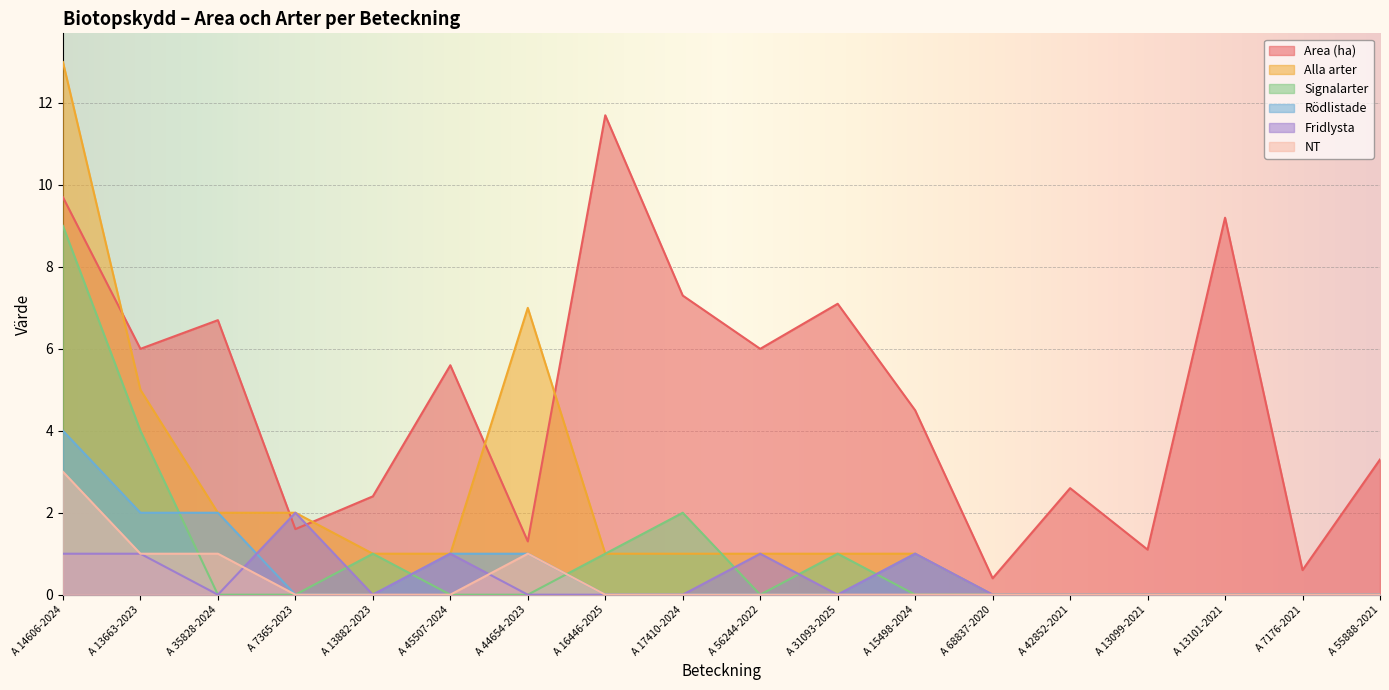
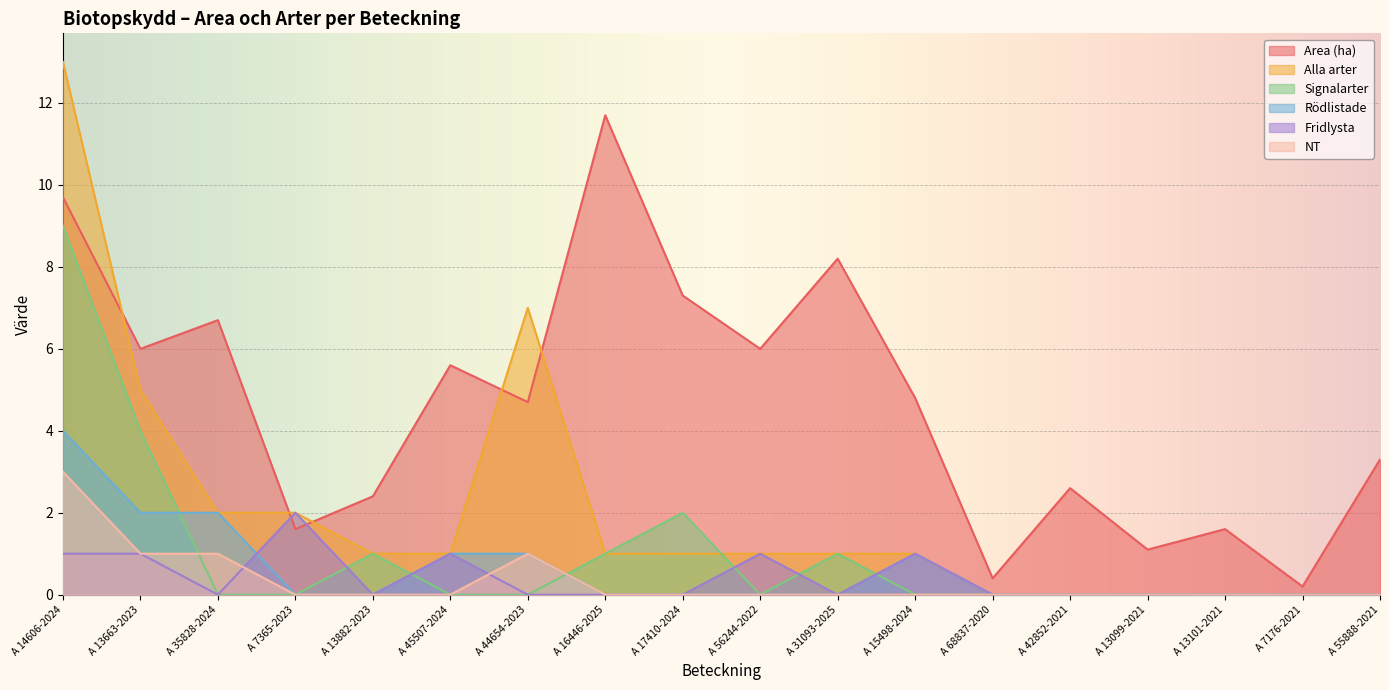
Area (ha), A 44654-2023: 1.3 -> 4.7
Area (ha), A 31093-2025: 7.1 -> 8.2
Area (ha), A 15498-2024: 4.5 -> 4.8
Area (ha), A 13101-2021: 9.2 -> 1.6
Area (ha), A 7176-2021: 0.6 -> 0.2
